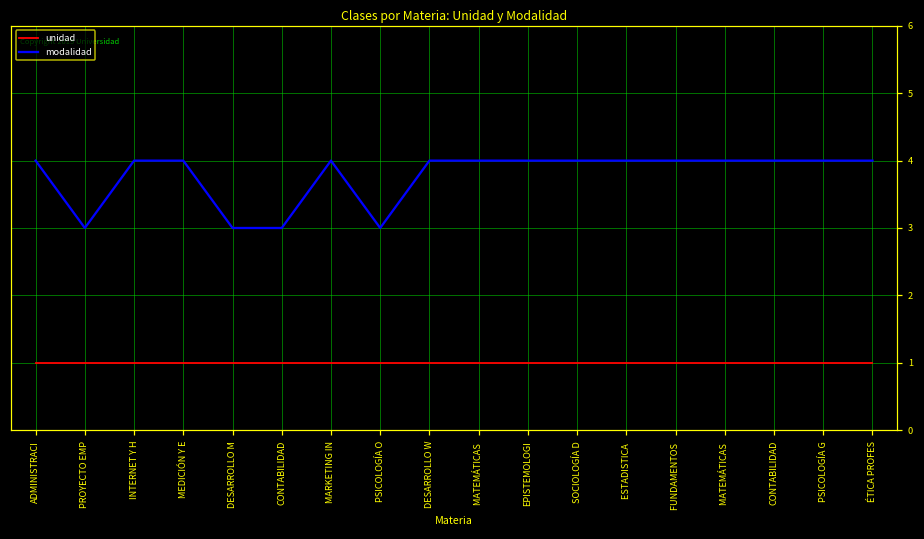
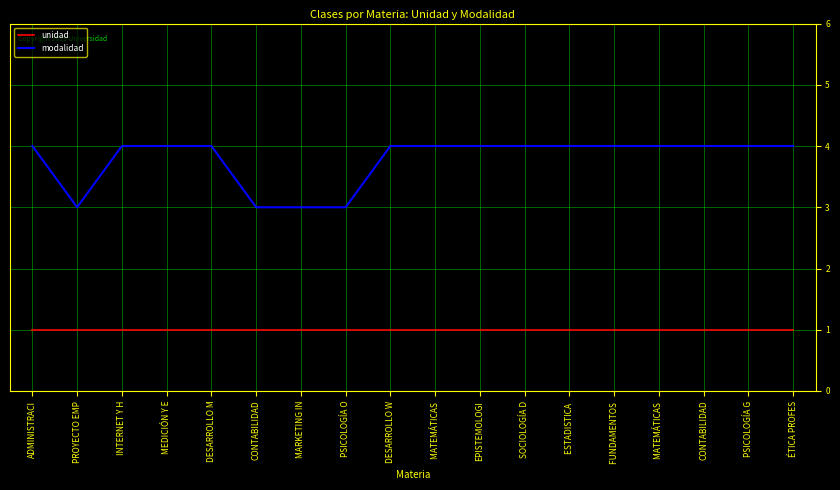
modalidad, DESARROLLO M: 3 -> 4
modalidad, MARKETING IN: 4 -> 3
